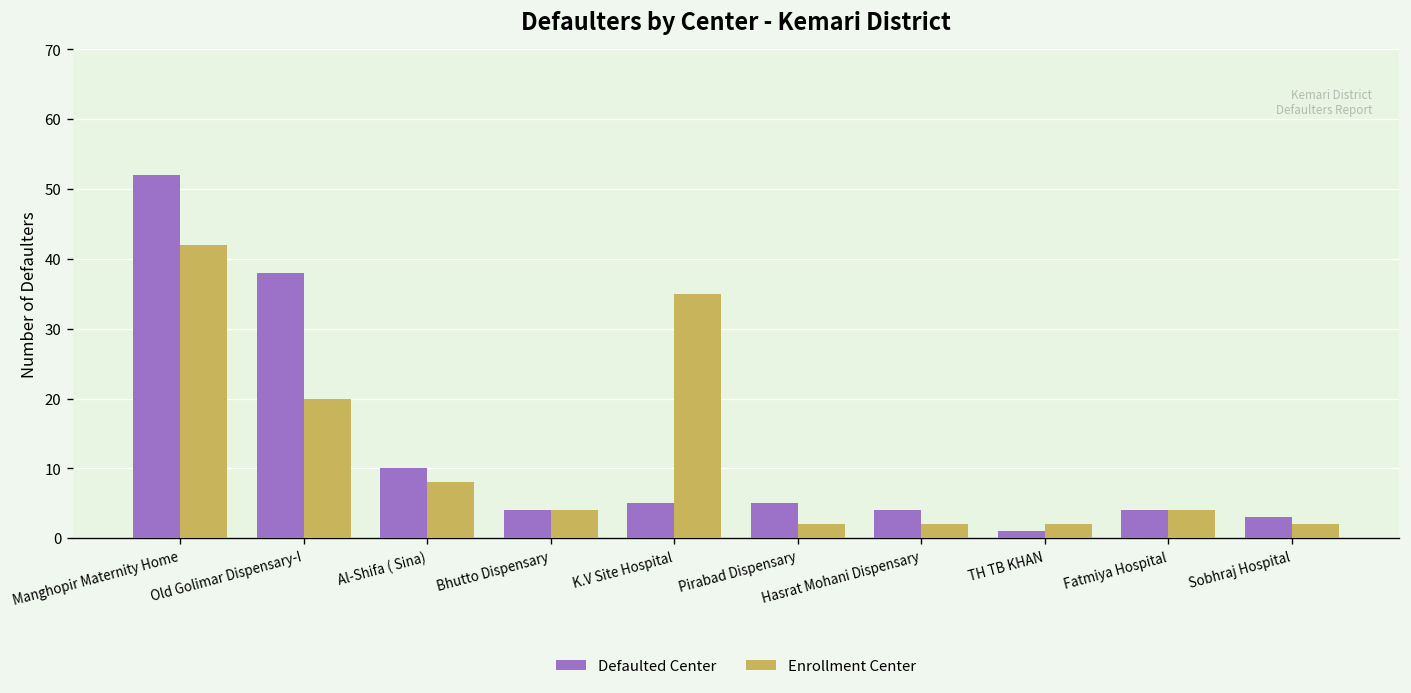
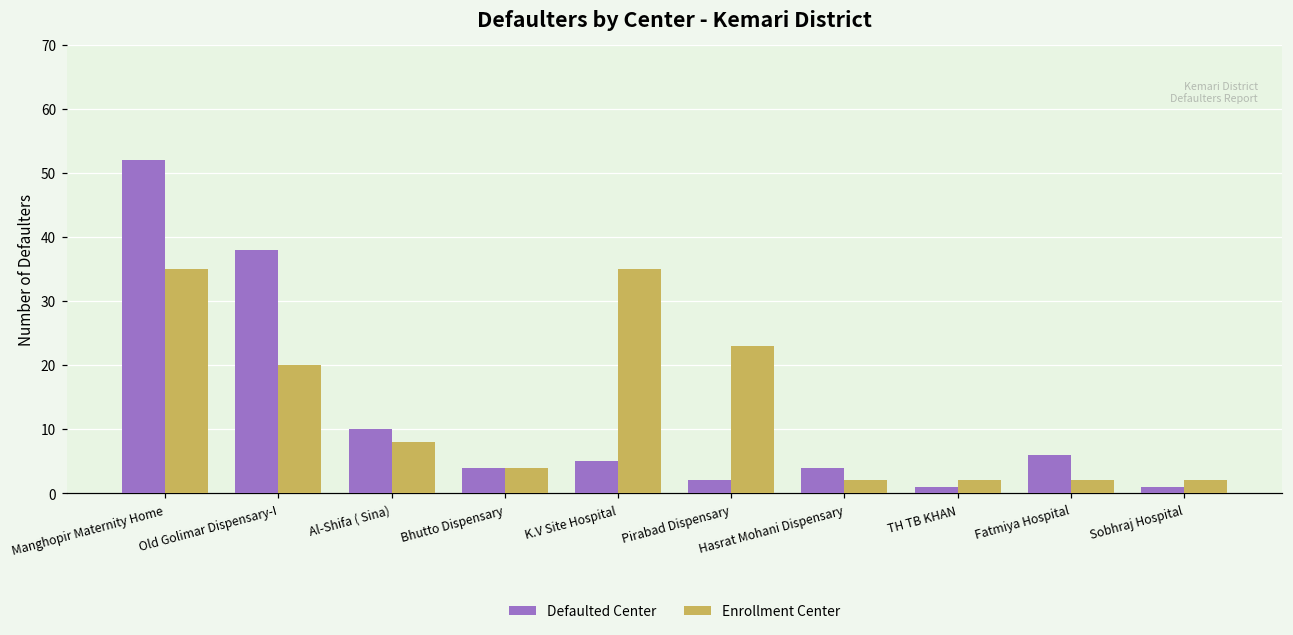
Enrollment Center, Manghopir Maternity Home: 42 -> 35
Defaulted Center, Pirabad Dispensary: 5 -> 2
Enrollment Center, Pirabad Dispensary: 2 -> 23
Defaulted Center, Fatmiya Hospital: 4 -> 6
Enrollment Center, Fatmiya Hospital: 4 -> 2
Defaulted Center, Sobhraj Hospital: 3 -> 1
